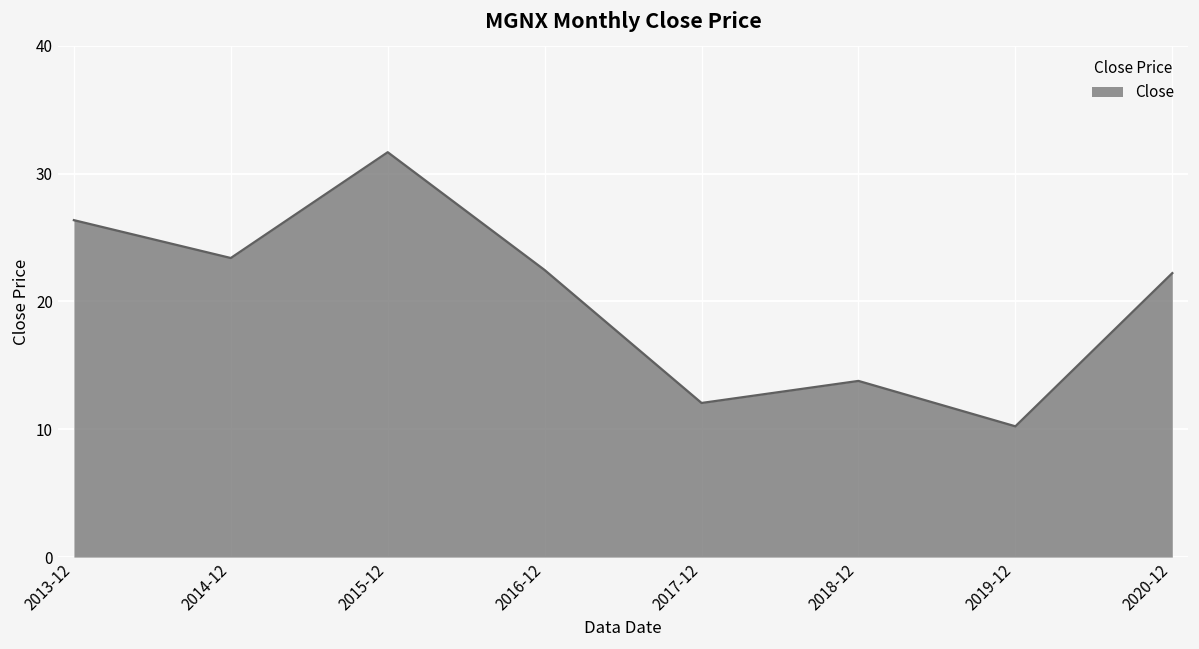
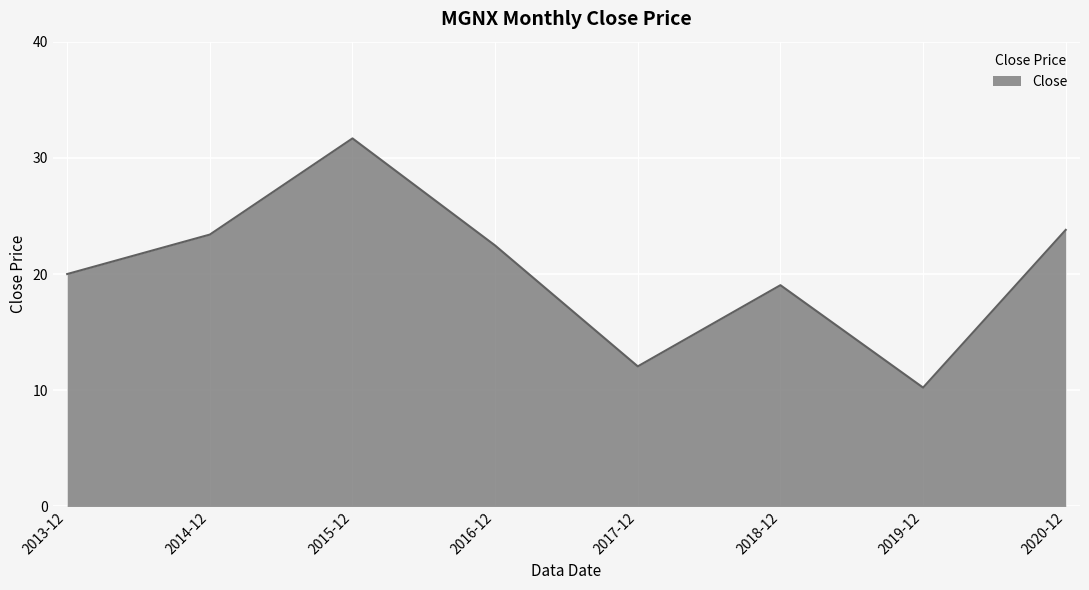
2013-12: 26.4 -> 20.0
2018-12: 13.8 -> 19.0
2020-12: 22.2 -> 23.8
